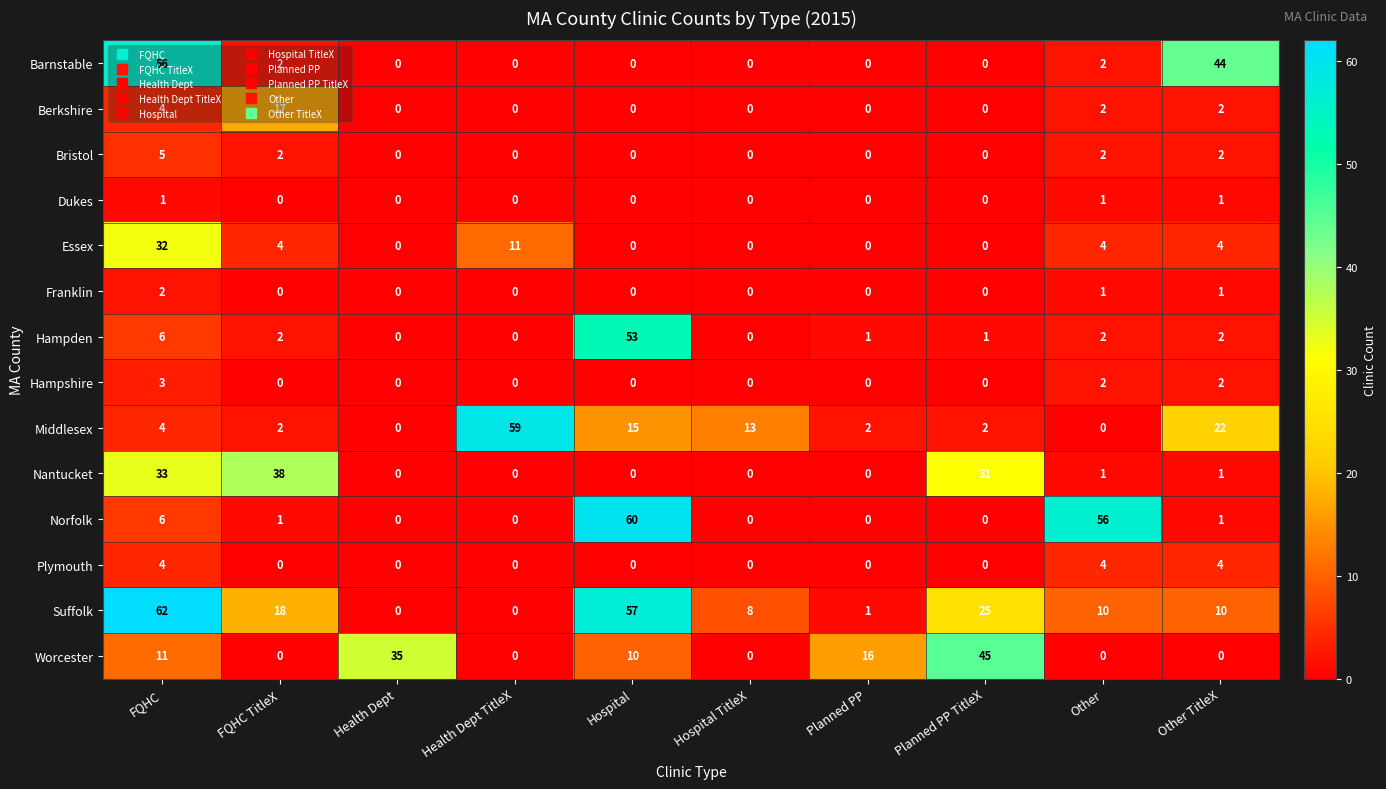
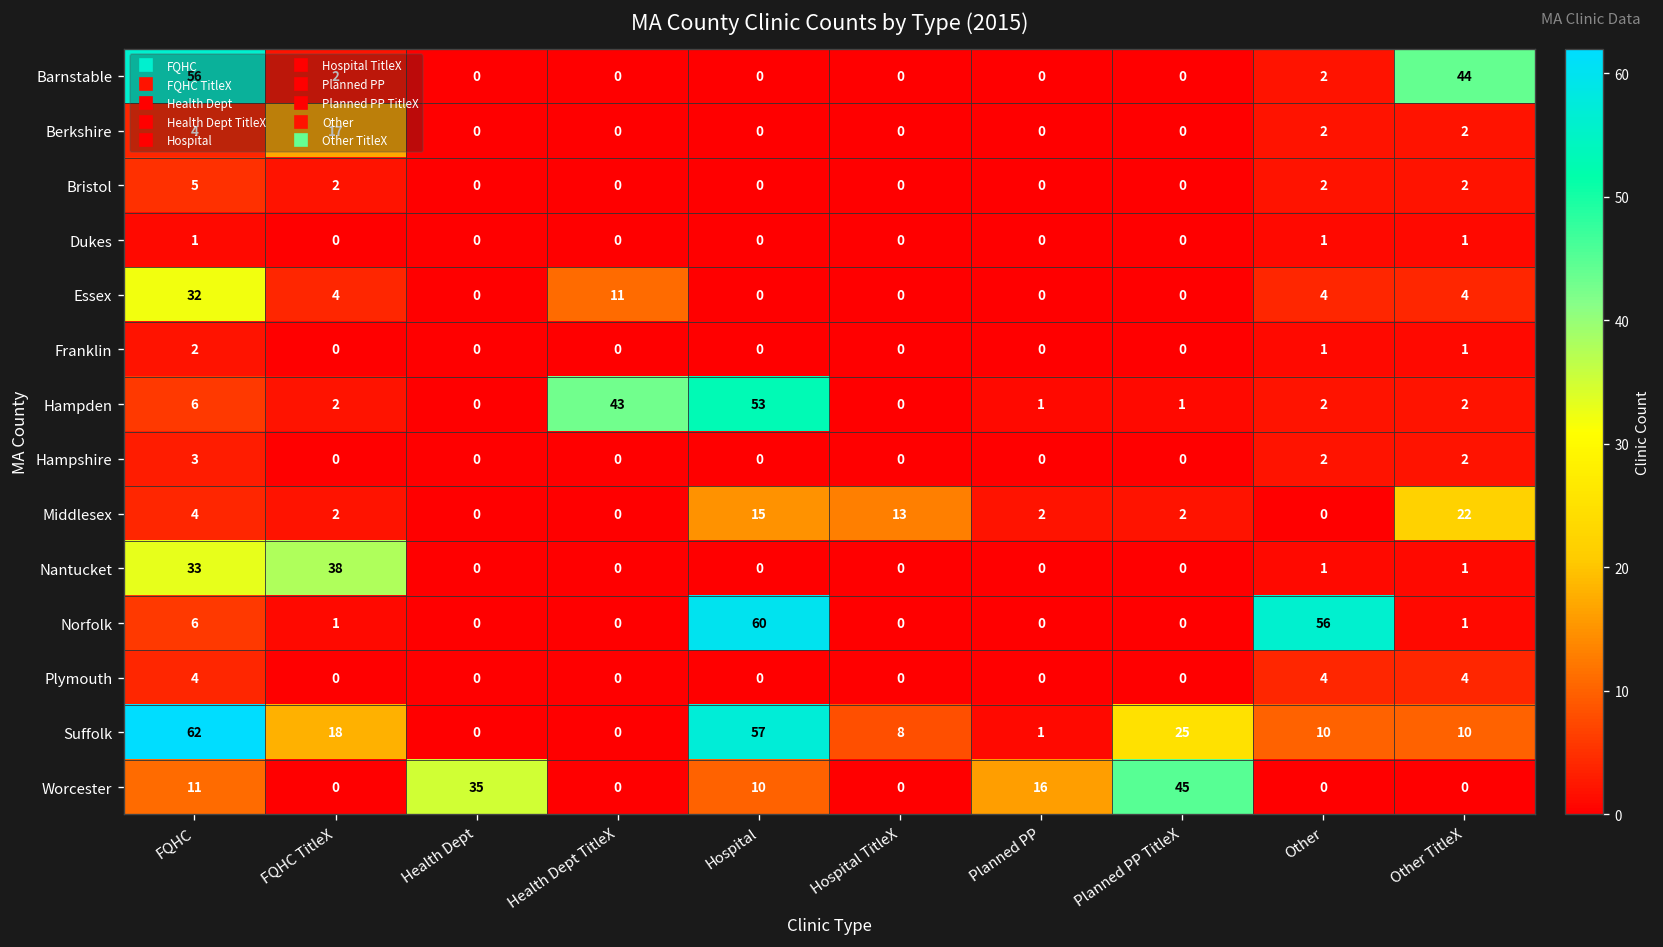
Hampden, Health Dept TitleX: 0 -> 43
Middlesex, Health Dept TitleX: 59 -> 0
Nantucket, Planned PP TitleX: 31 -> 0
